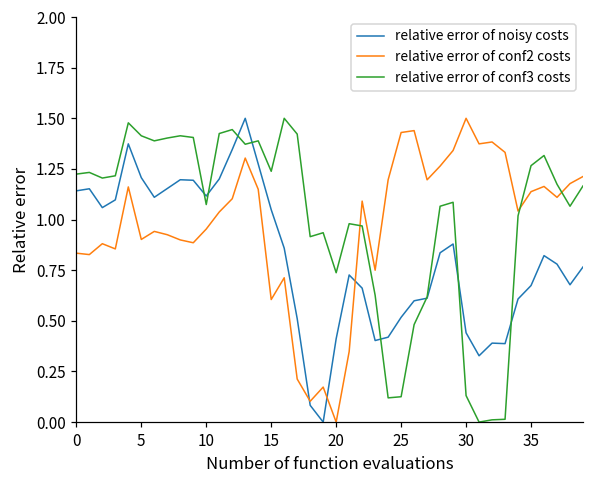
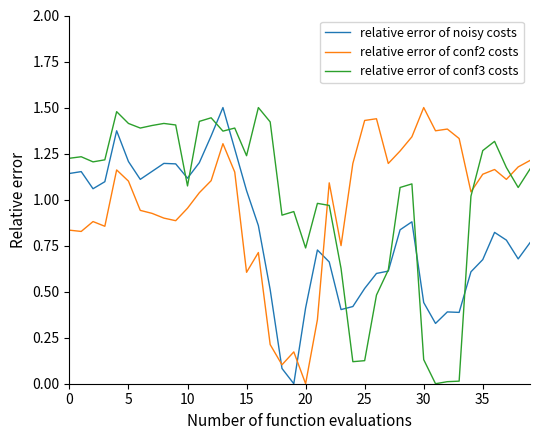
relative error of conf2 costs, 5: 0.90 -> 1.10
